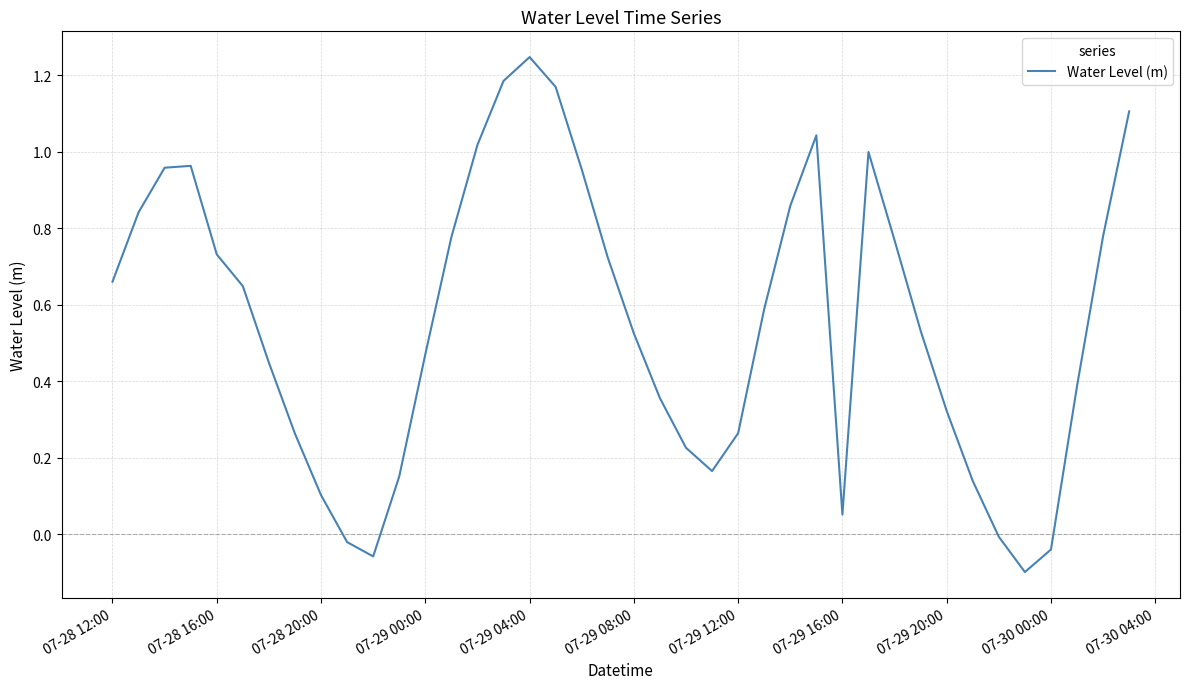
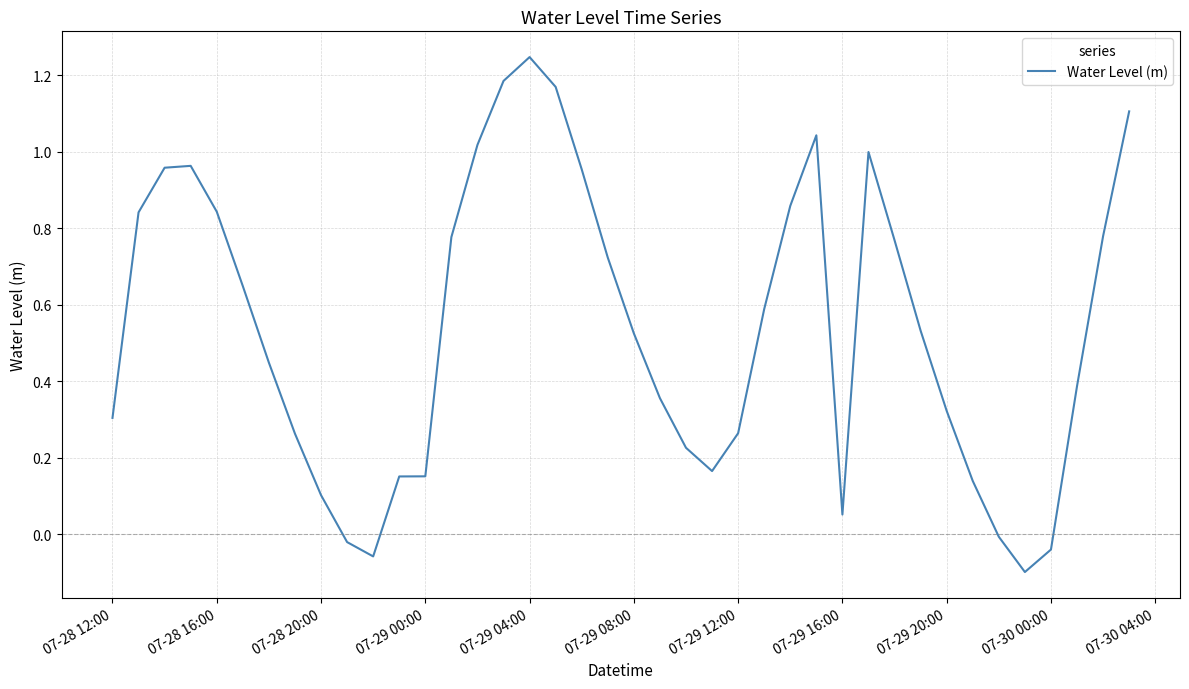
07-28 12:00: 0.66 -> 0.30
07-28 16:00: 0.73 -> 0.84
07-29 00:00: 0.47 -> 0.15
